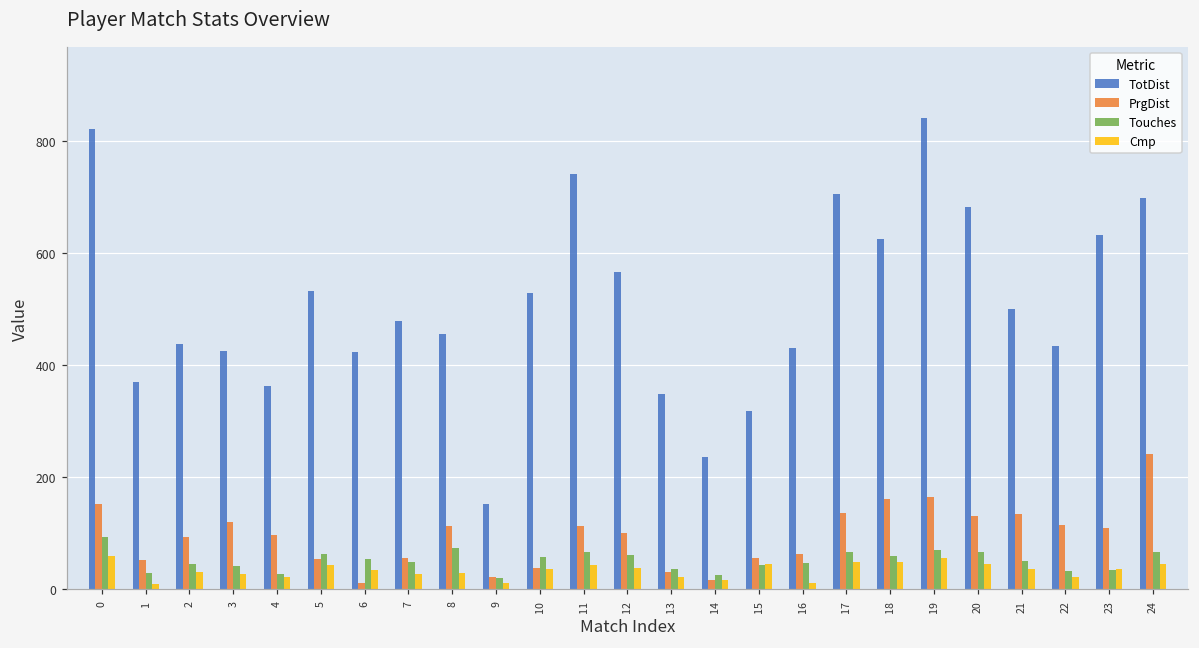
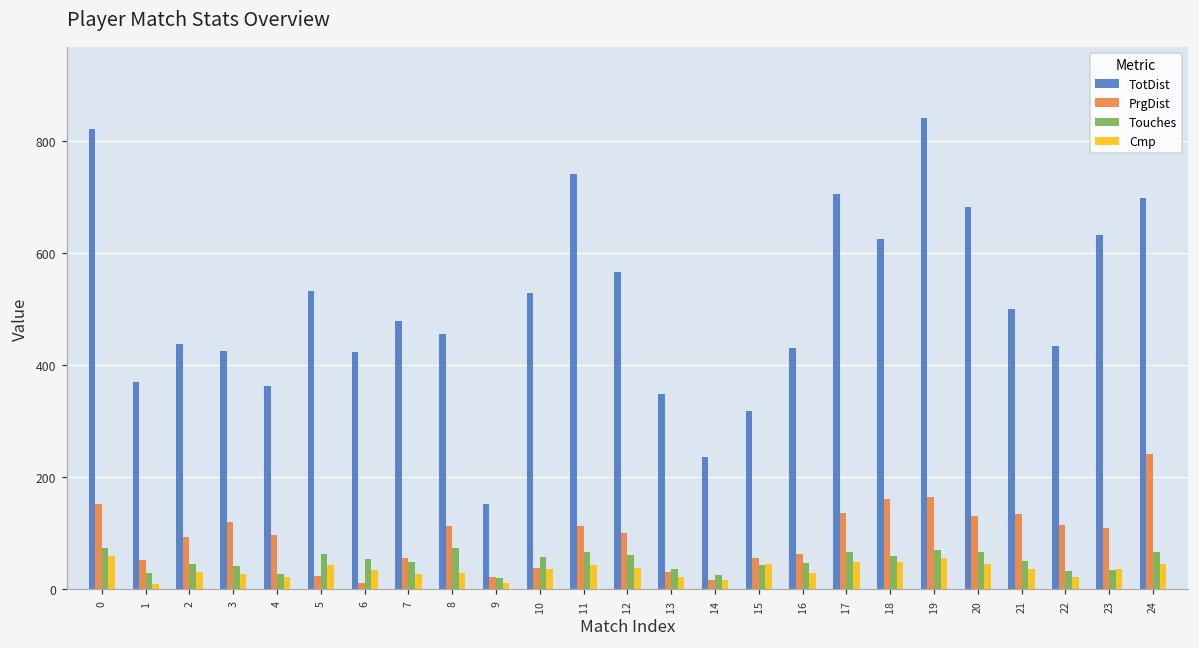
Touches, 0: 90 -> 70
PrgDist, 5: 50 -> 20
Cmp, 16: 10 -> 30
